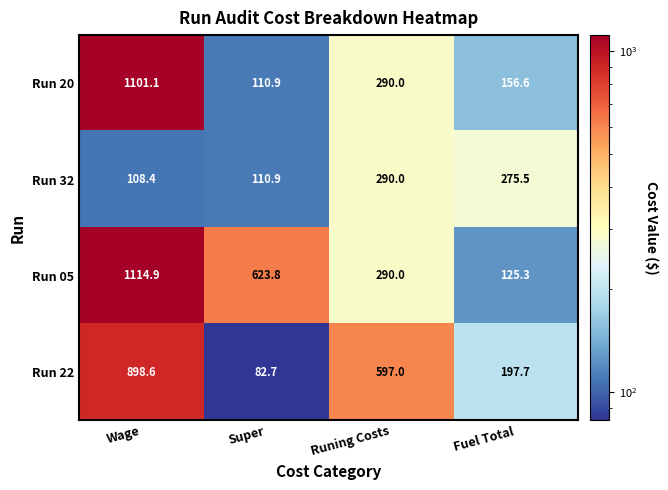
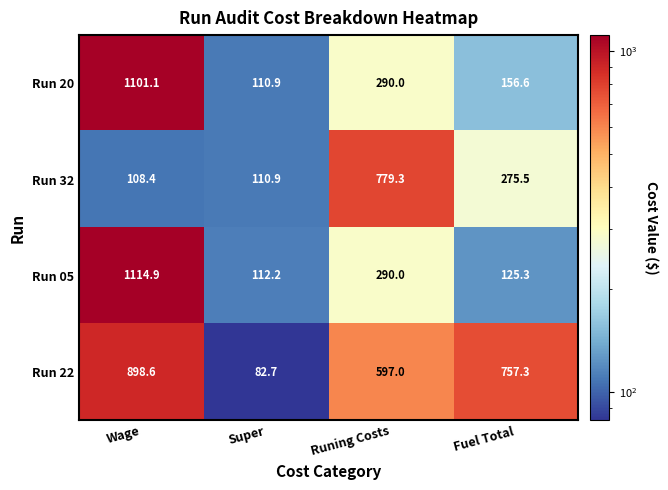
Run 32, Runing Costs: 290.0 -> 779.3
Run 05, Super: 623.8 -> 112.2
Run 22, Fuel Total: 197.7 -> 757.3
